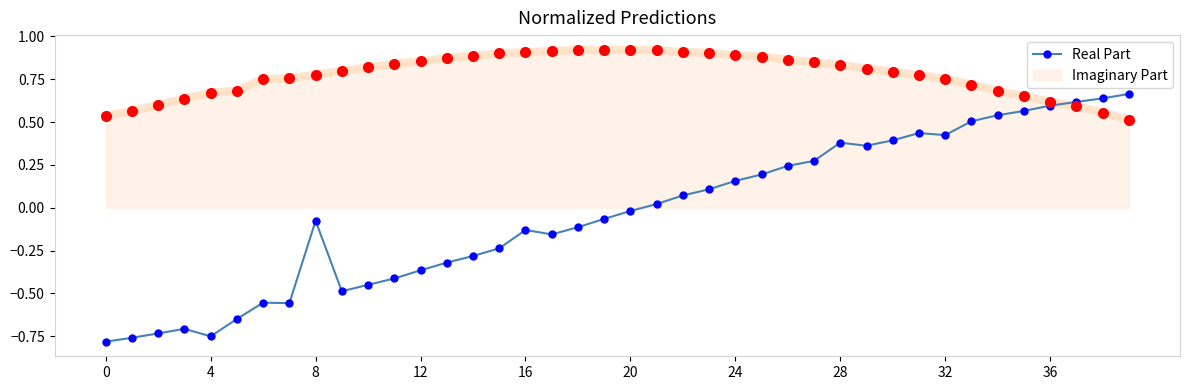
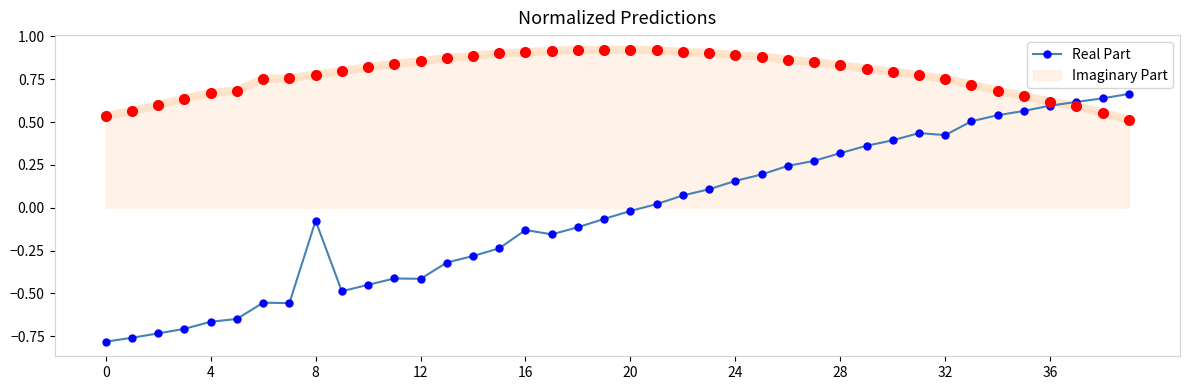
Real Part, 4: -0.75 -> -0.67
Real Part, 12: -0.37 -> -0.41
Real Part, 28: 0.38 -> 0.32
